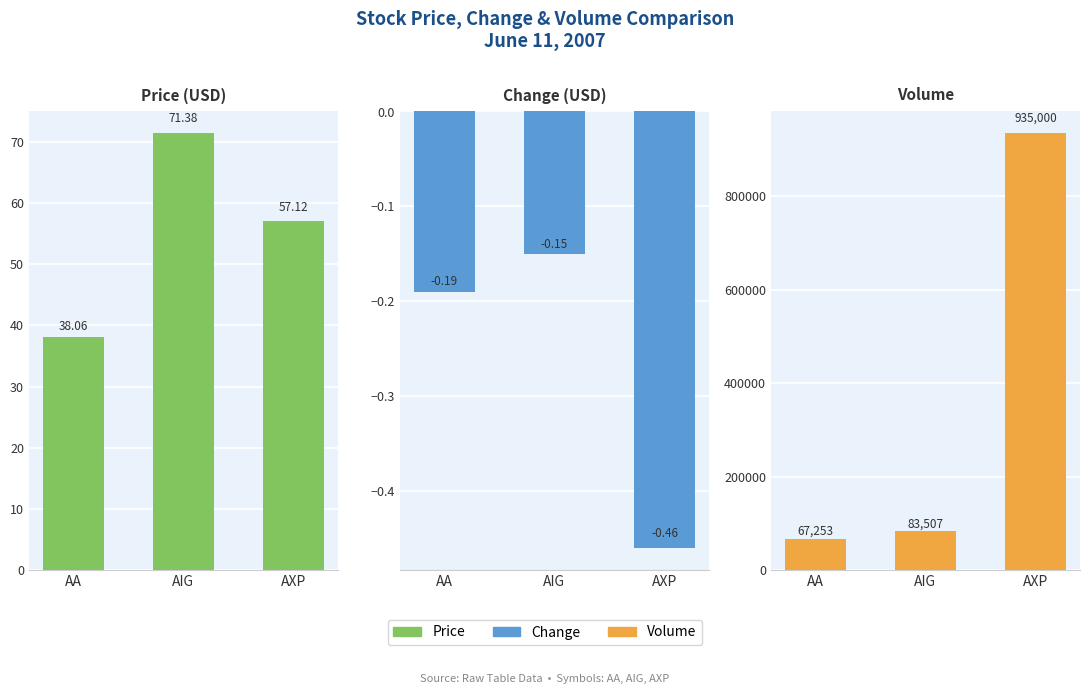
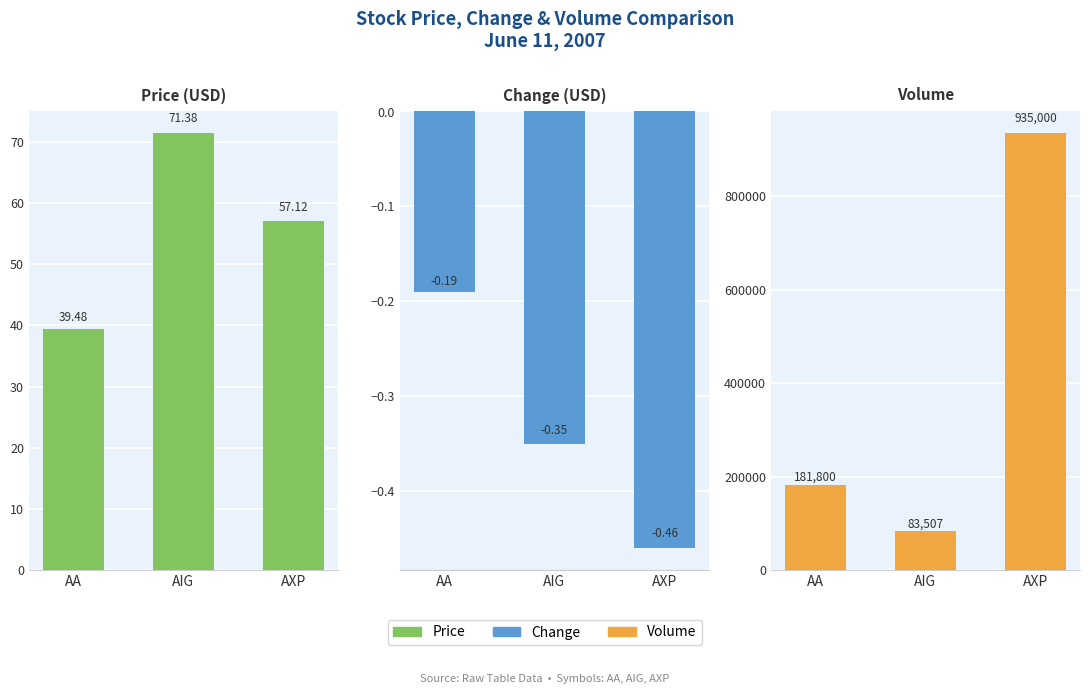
Price (USD), AA: 38.06 -> 39.48
Change (USD), AIG: -0.15 -> -0.35
Volume, AA: 67,253 -> 181,800
